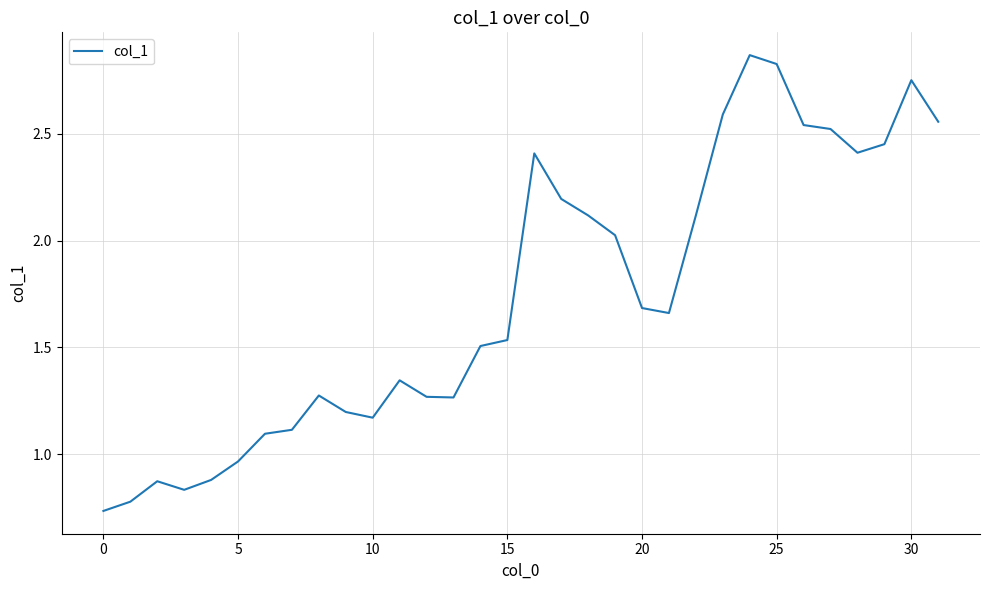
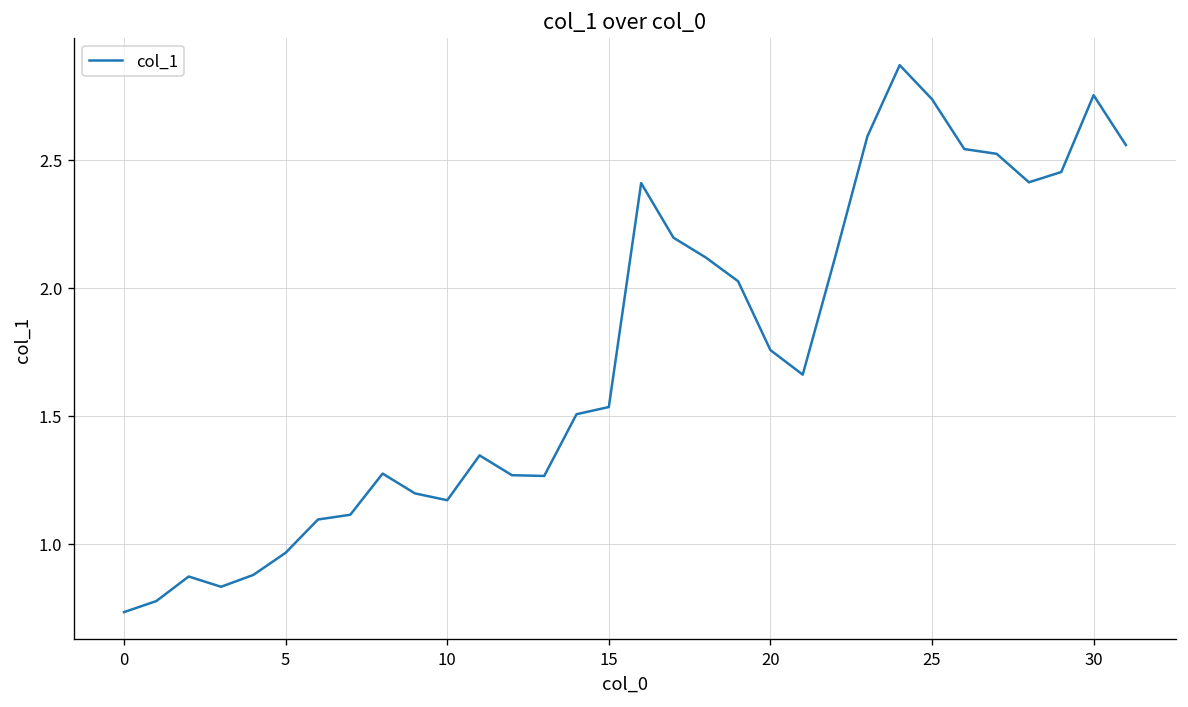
20: 1.68 -> 1.76
25: 2.83 -> 2.74
